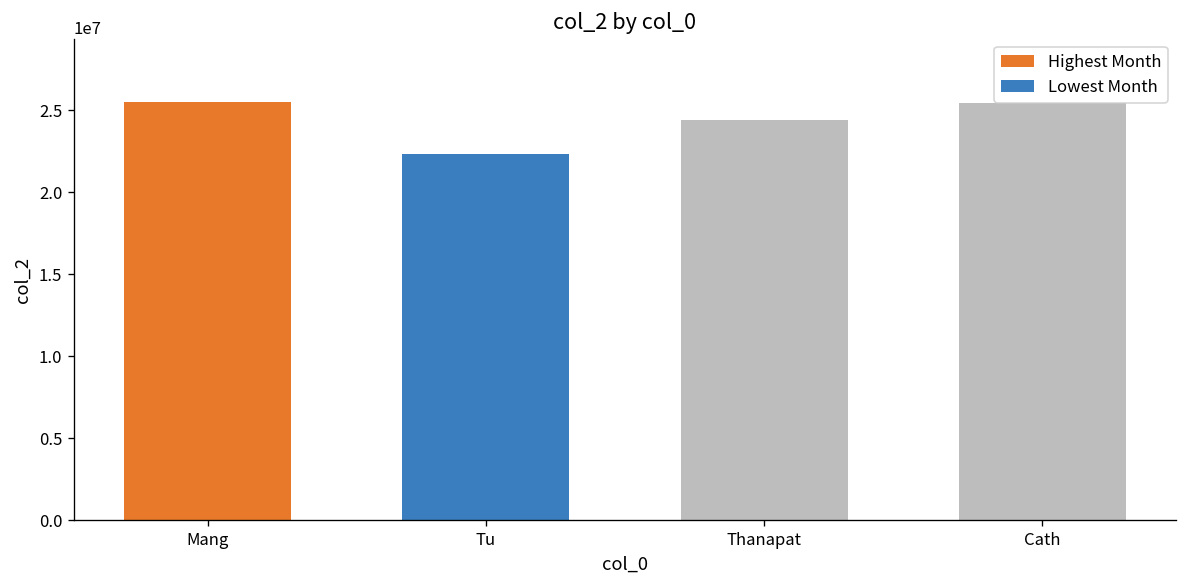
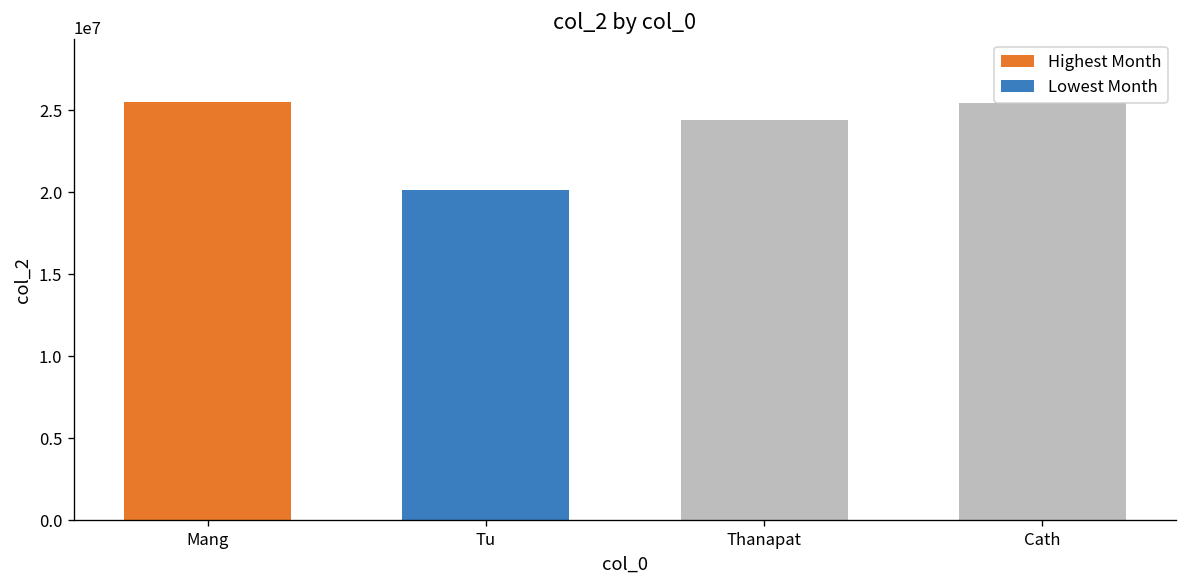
Tu: 22300000 -> 20100000
